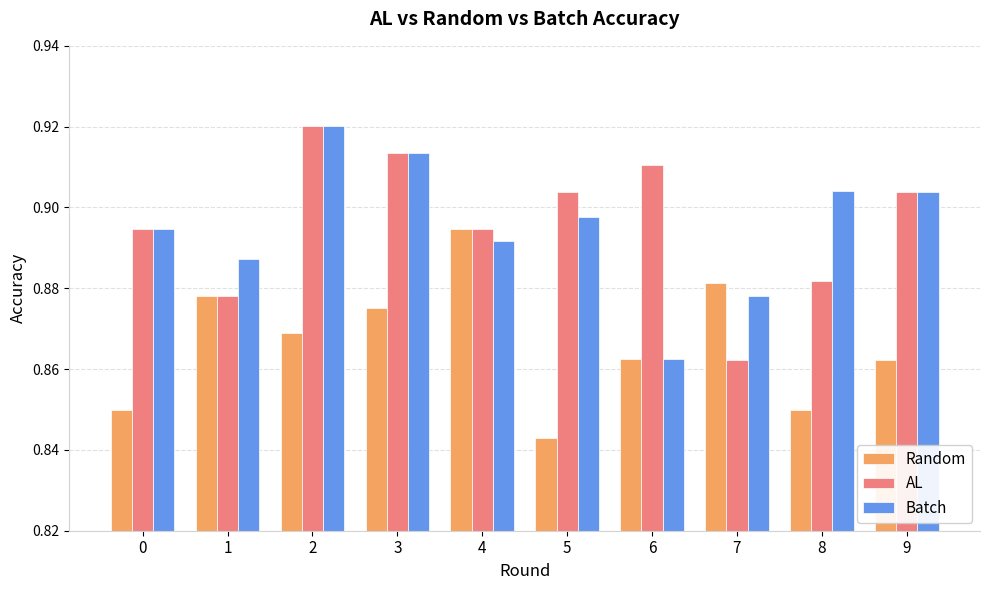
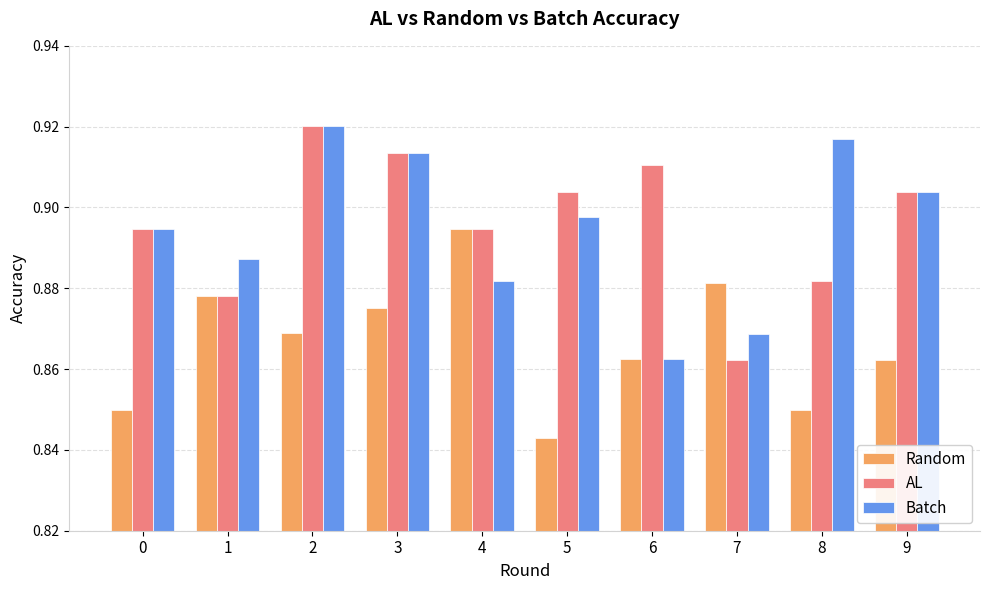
Batch, 4: 0.892 -> 0.882
Batch, 7: 0.878 -> 0.869
Batch, 8: 0.904 -> 0.917
